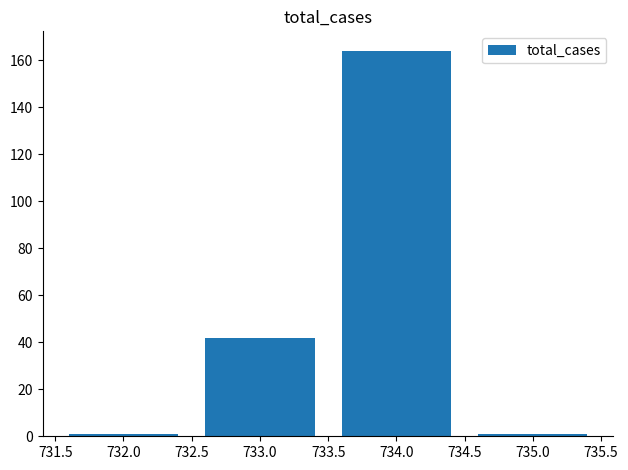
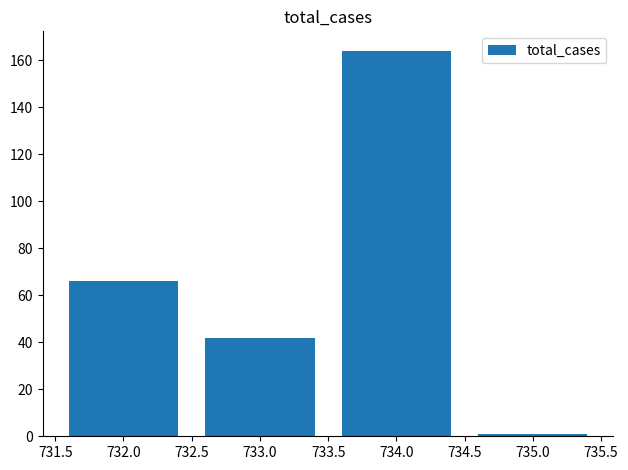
732.0: 1 -> 66
